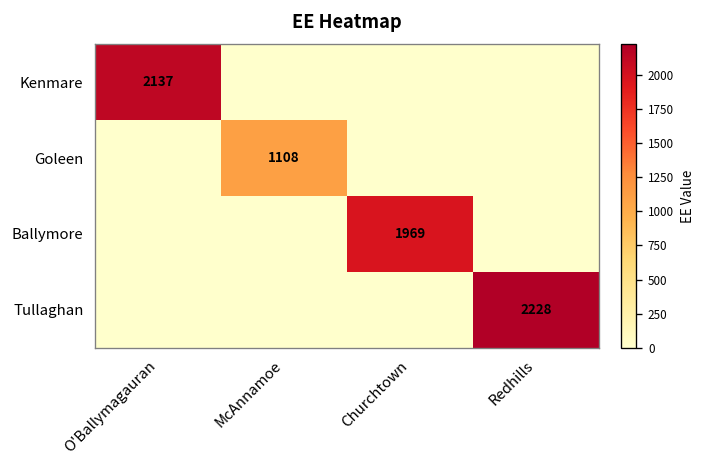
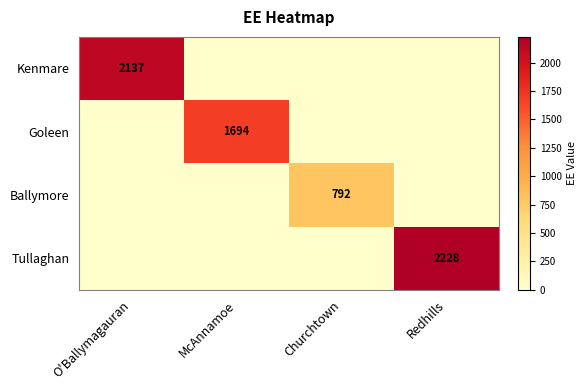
Goleen, McAnnamoe: 1108 -> 1694
Ballymore, Churchtown: 1969 -> 792
